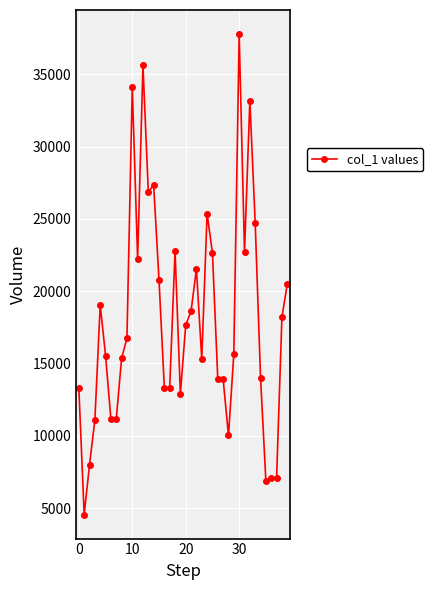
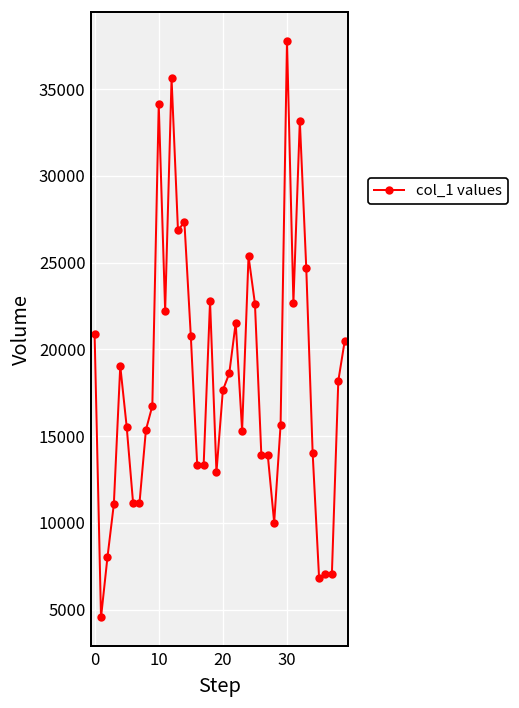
0: 13300 -> 20900
